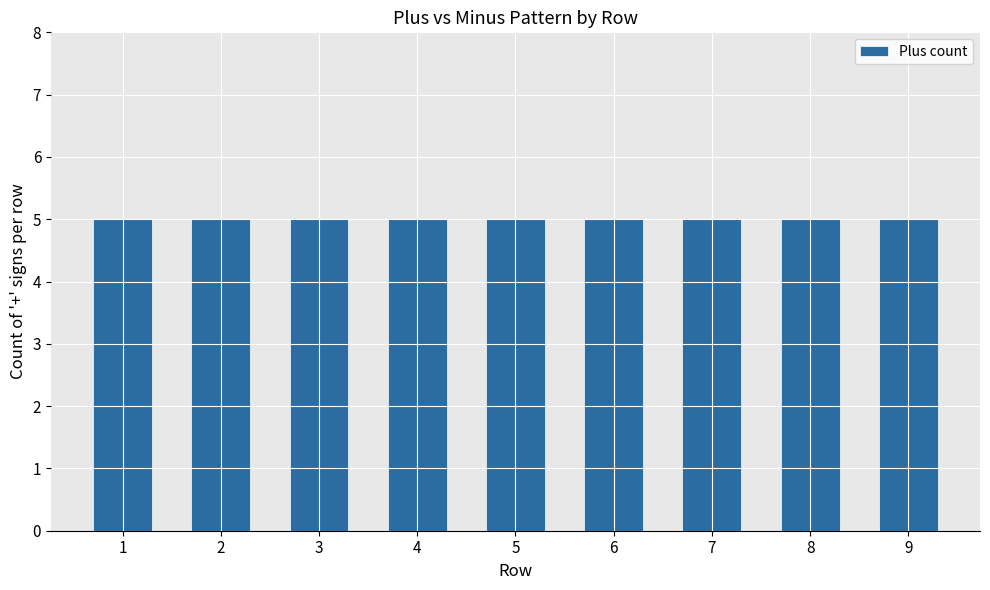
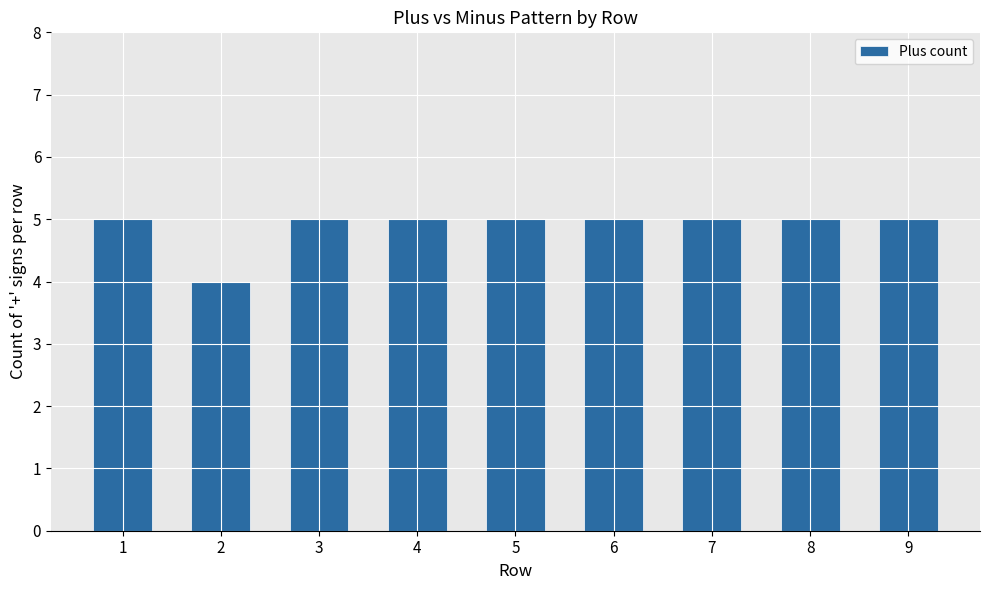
2: 5 -> 4
